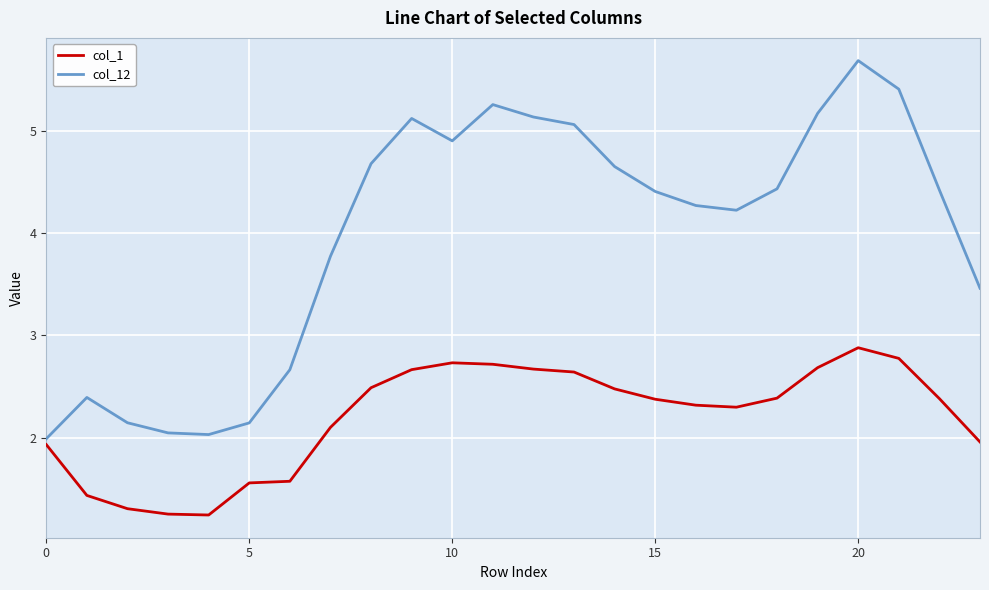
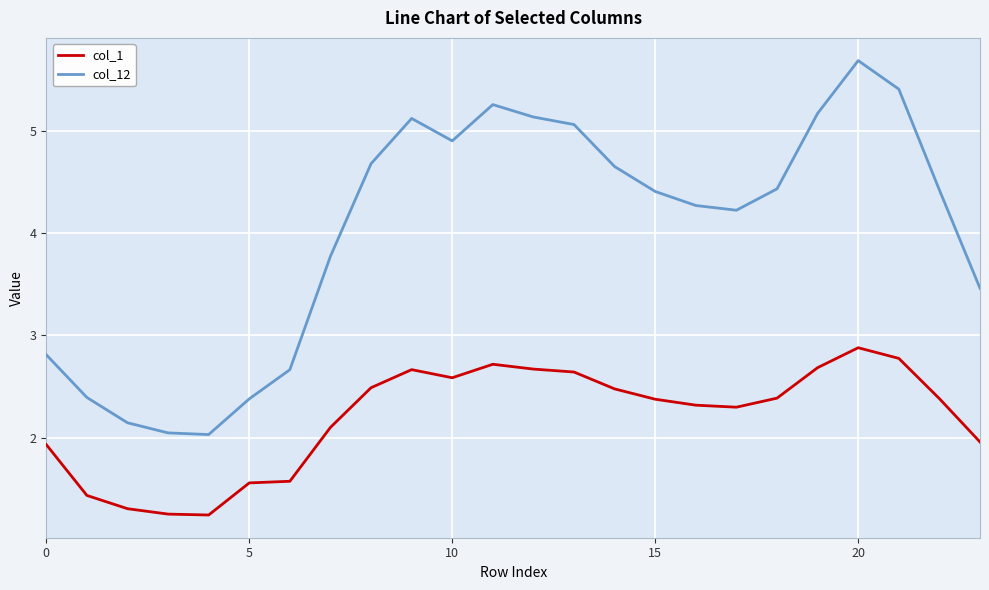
col_12, 0: 1.99 -> 2.81
col_12, 5: 2.15 -> 2.38
col_1, 10: 2.73 -> 2.59
